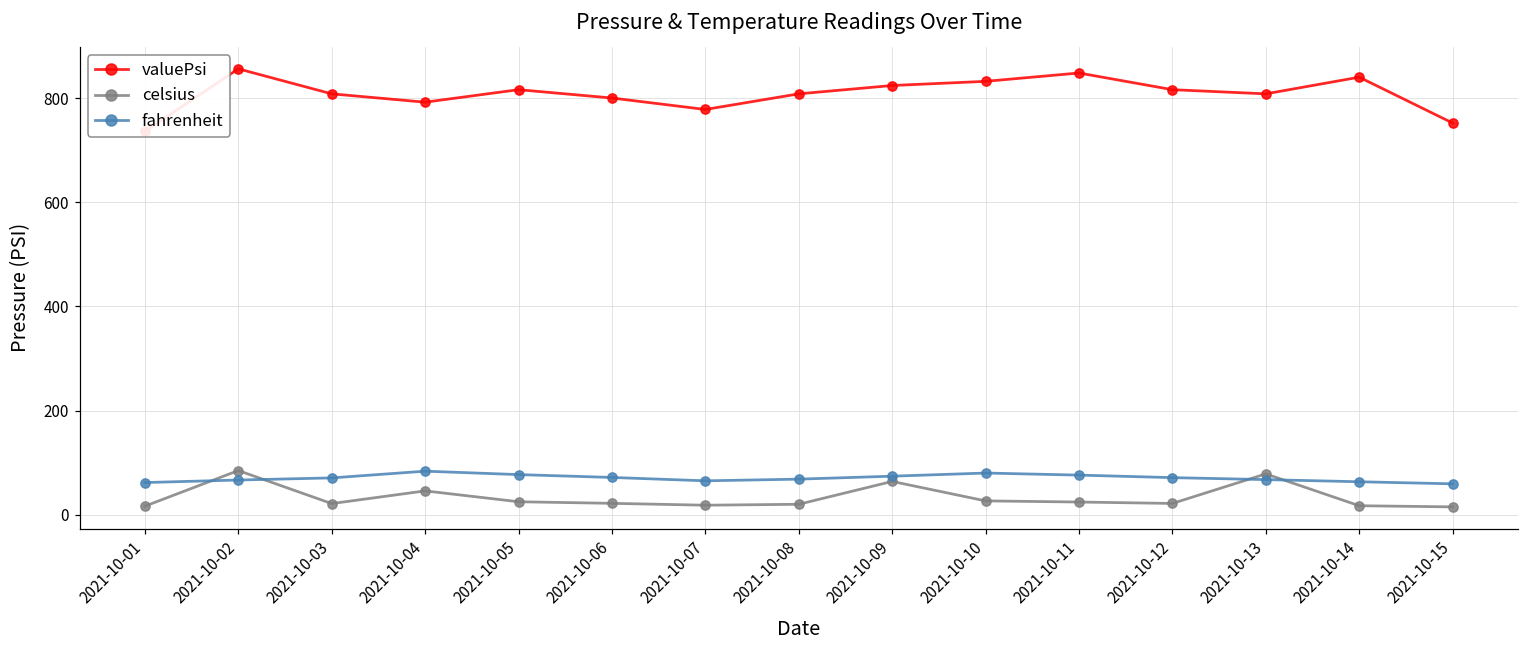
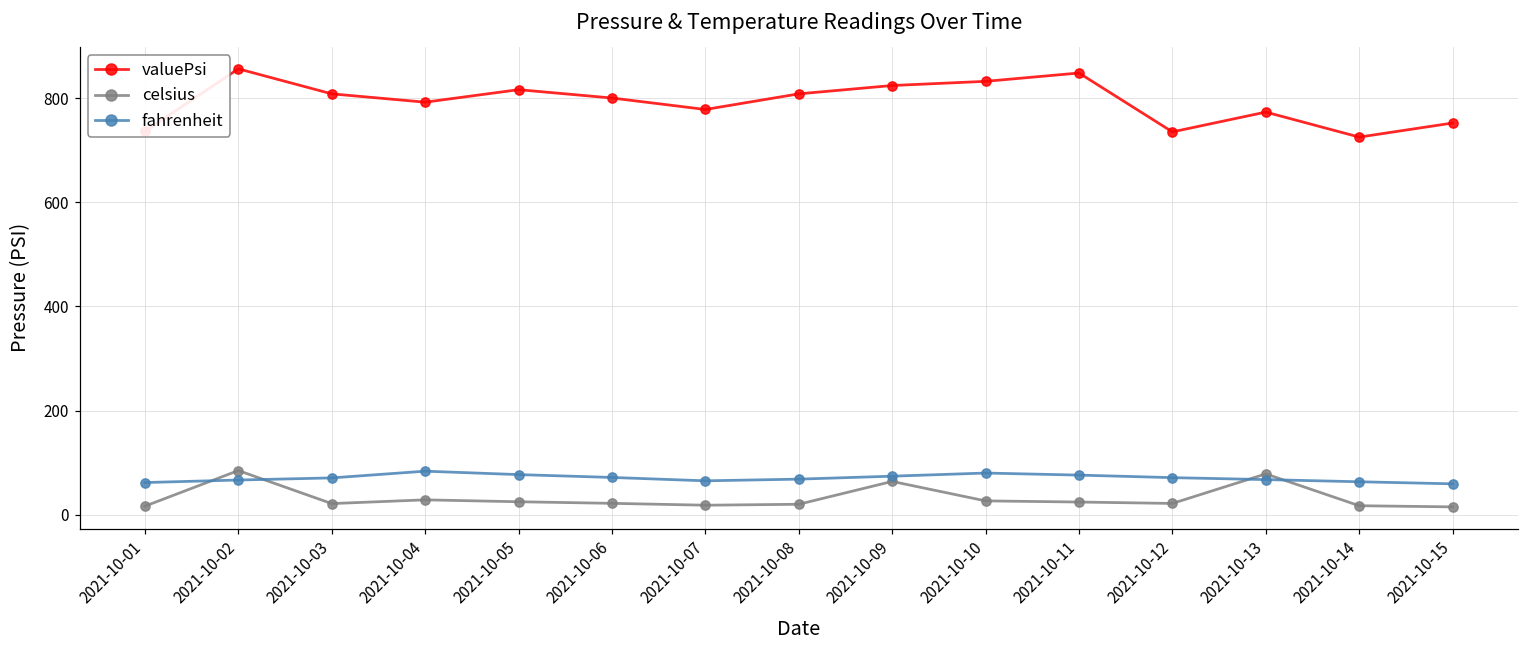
celsius, 2021-10-04: 50 -> 30
valuePsi, 2021-10-12: 820 -> 740
valuePsi, 2021-10-13: 810 -> 770
valuePsi, 2021-10-14: 840 -> 730
